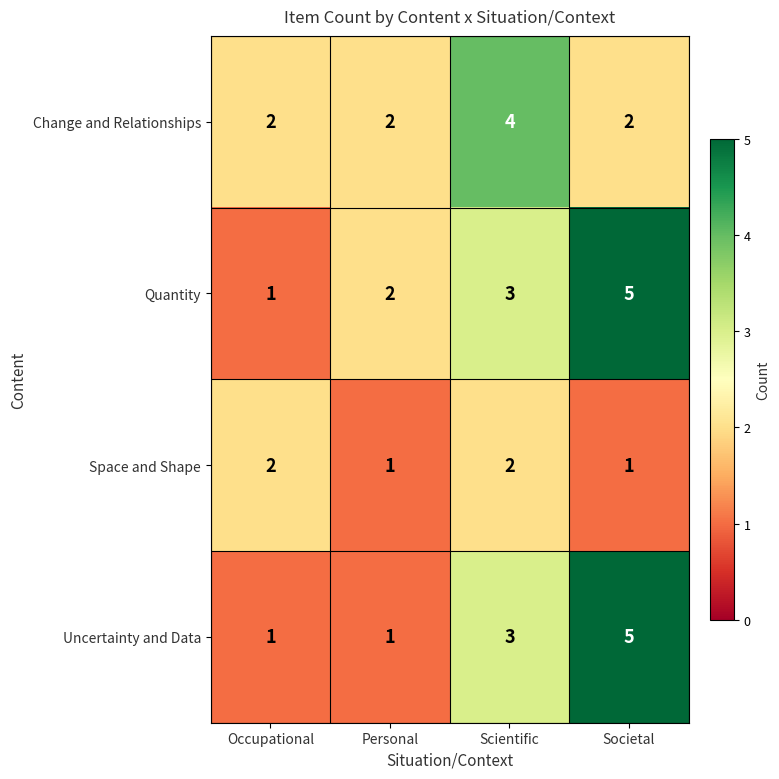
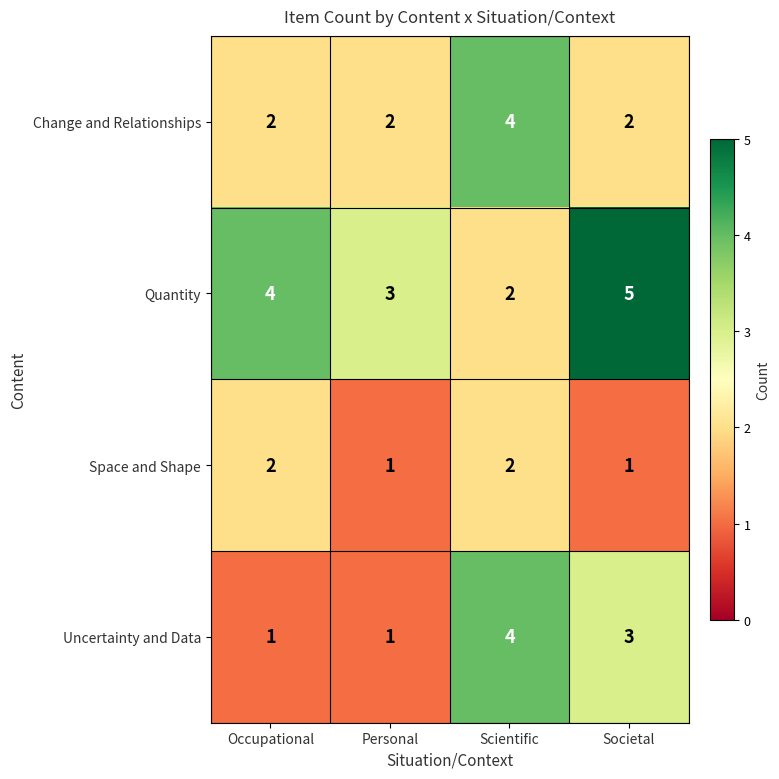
Quantity, Occupational: 1 -> 4
Quantity, Personal: 2 -> 3
Quantity, Scientific: 3 -> 2
Uncertainty and Data, Scientific: 3 -> 4
Uncertainty and Data, Societal: 5 -> 3
